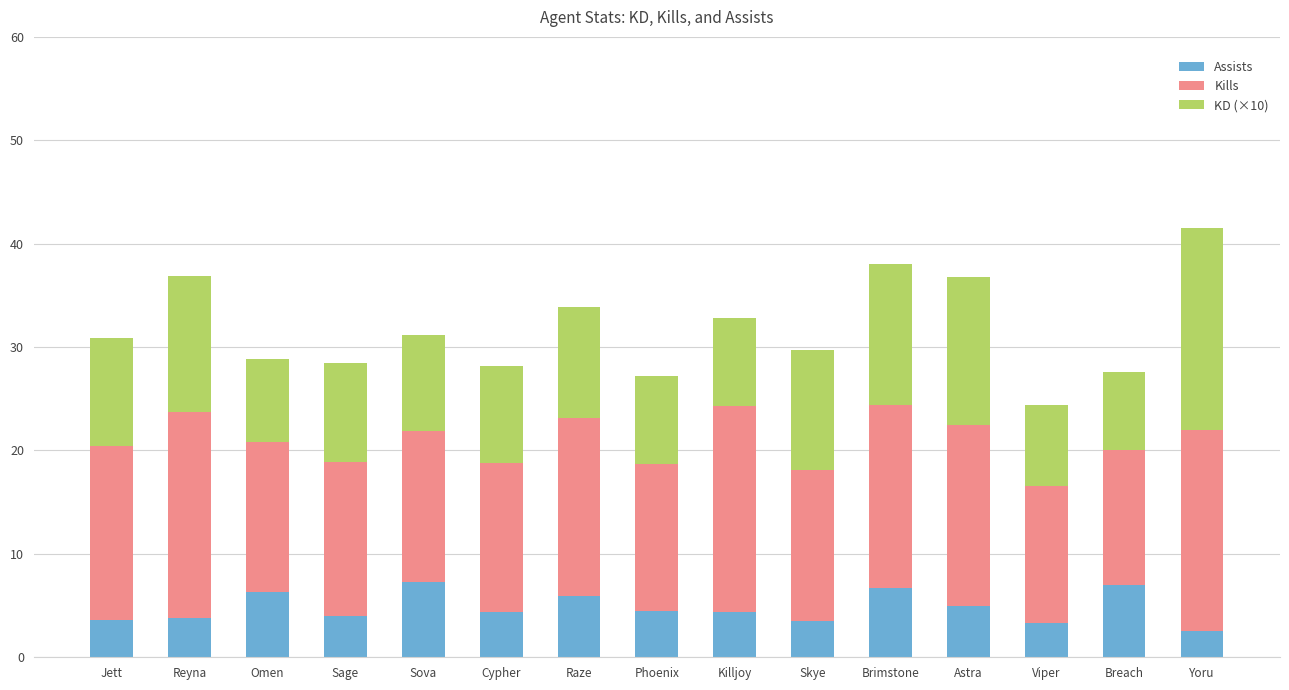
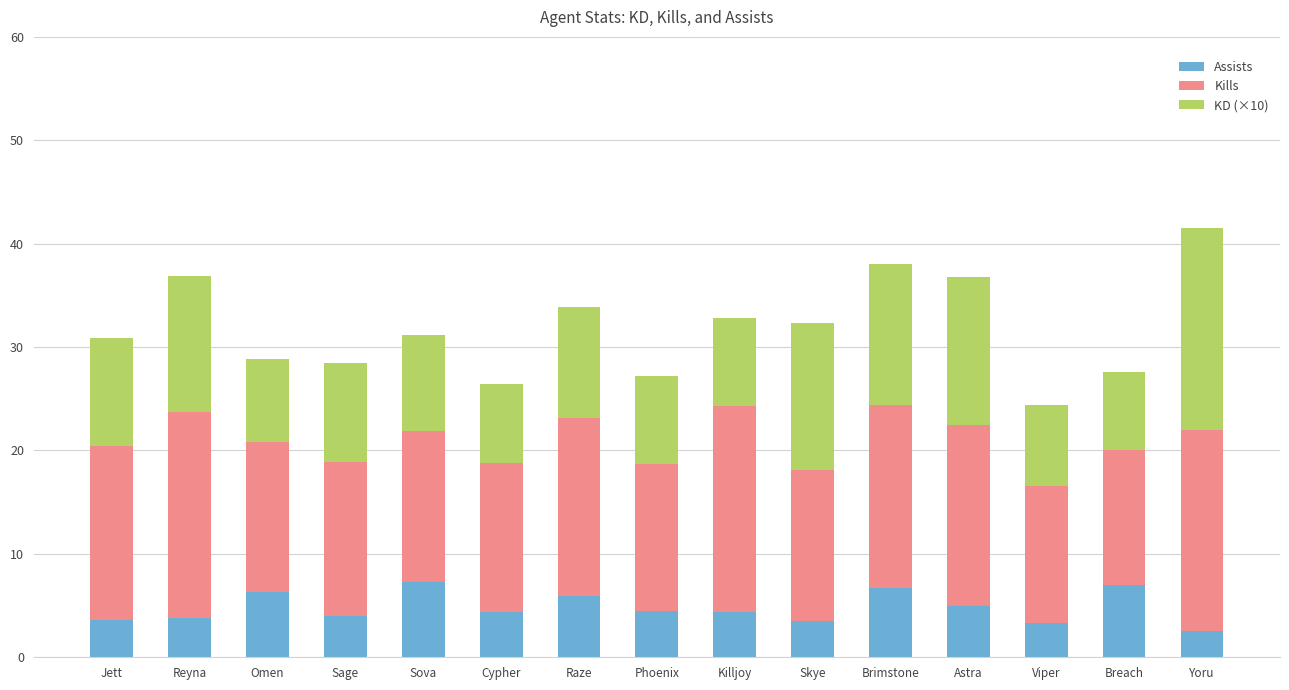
KD (×10), Cypher: 9.4 -> 7.6
KD (×10), Skye: 11.6 -> 14.2
